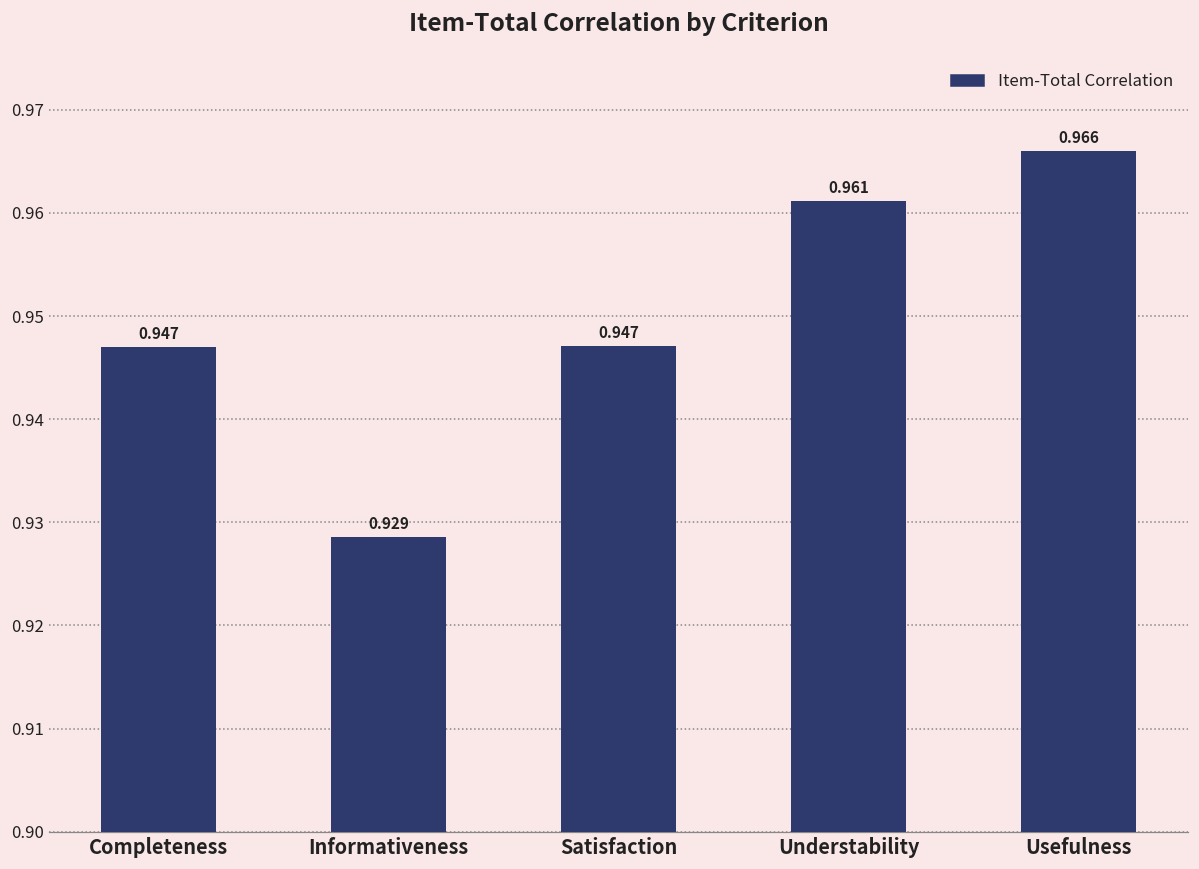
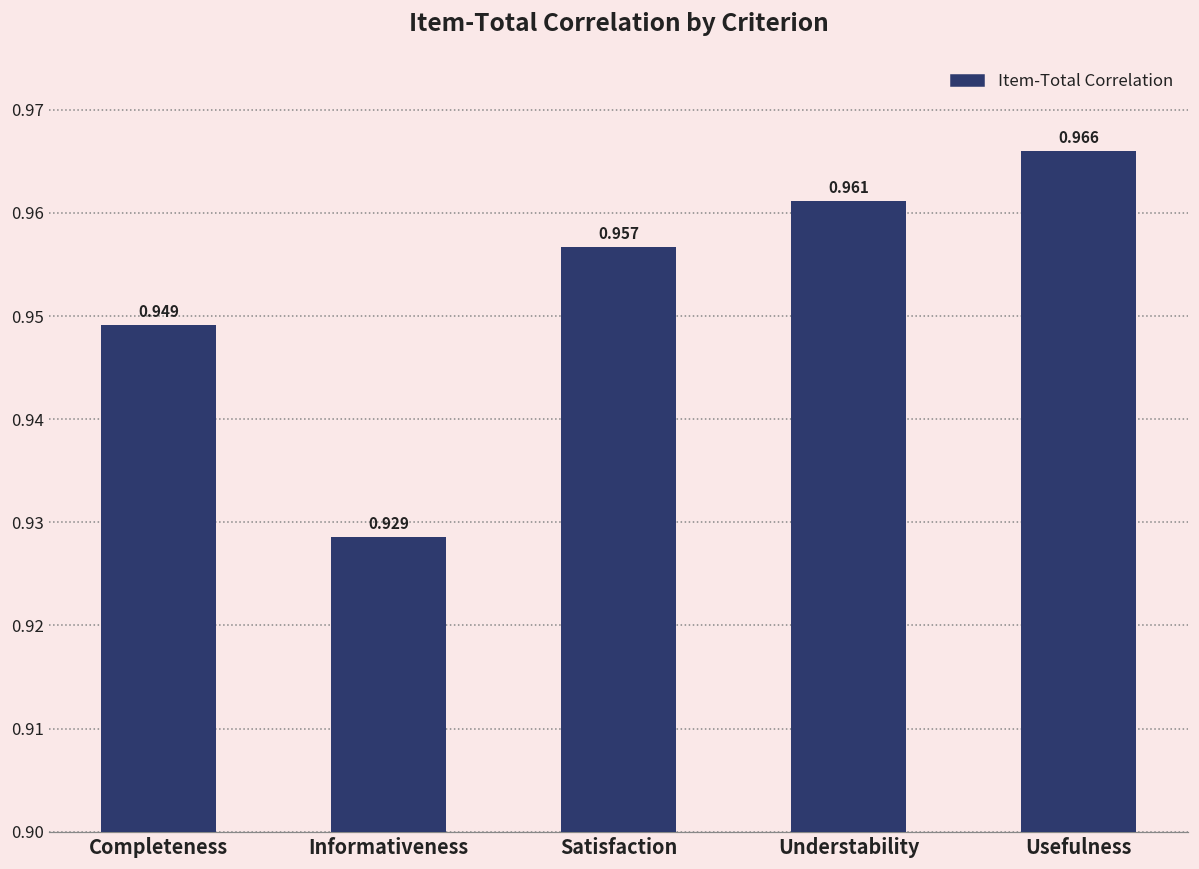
Completeness: 0.947 -> 0.949
Satisfaction: 0.947 -> 0.957
